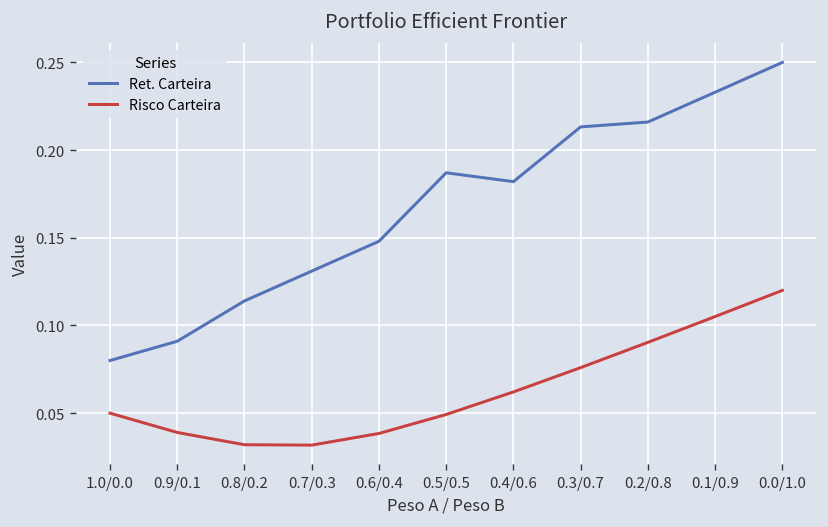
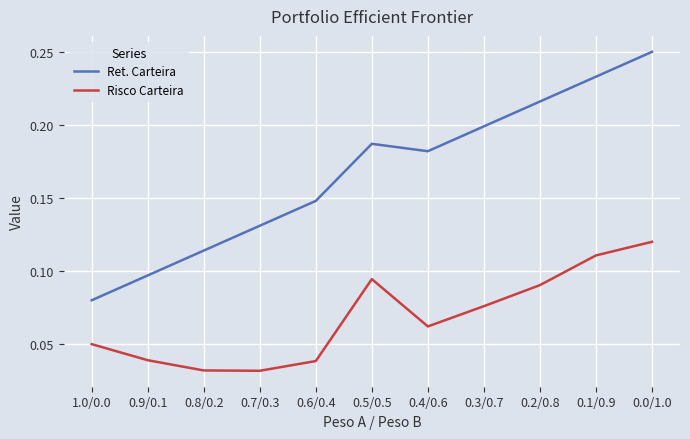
Ret. Carteira, 0.9/0.1: 0.091 -> 0.097
Risco Carteira, 0.5/0.5: 0.049 -> 0.094
Ret. Carteira, 0.3/0.7: 0.213 -> 0.199
Risco Carteira, 0.1/0.9: 0.105 -> 0.111
